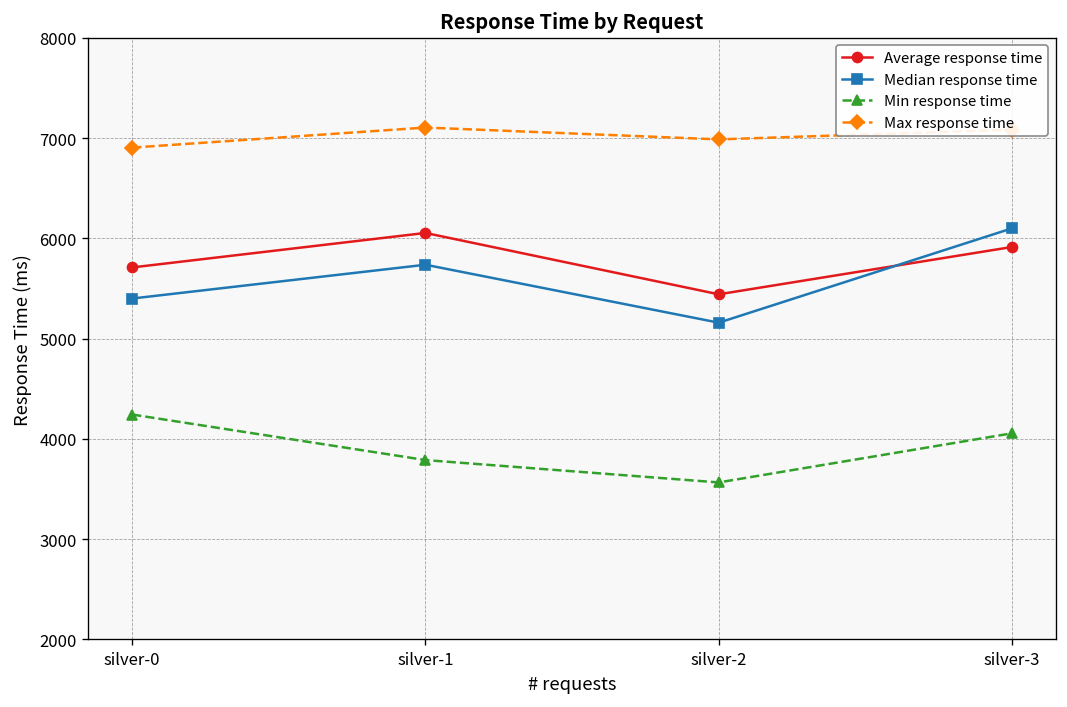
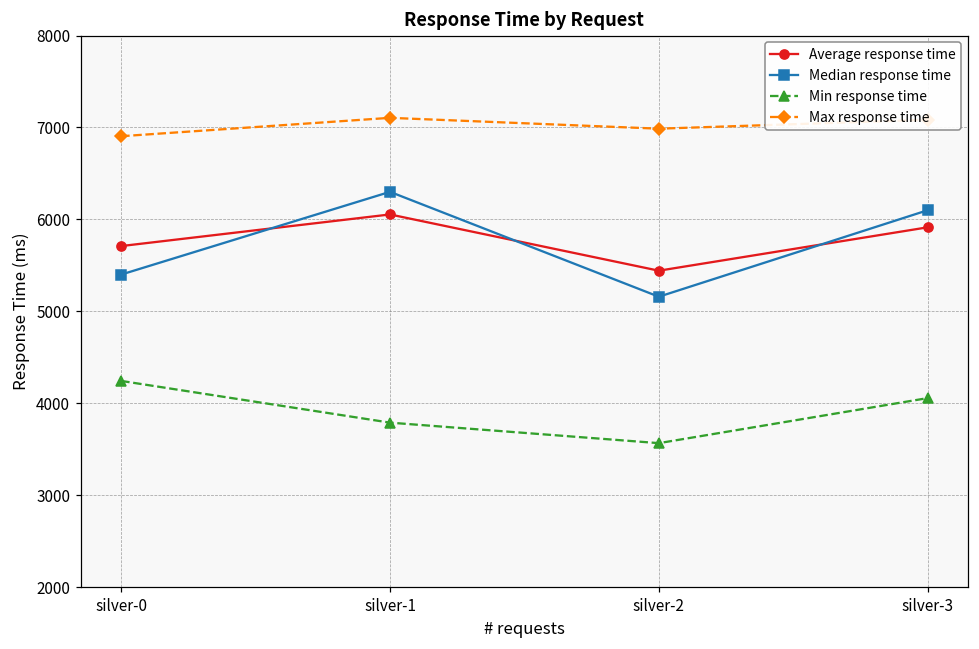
Median response time, silver-1: 5700 -> 6300
